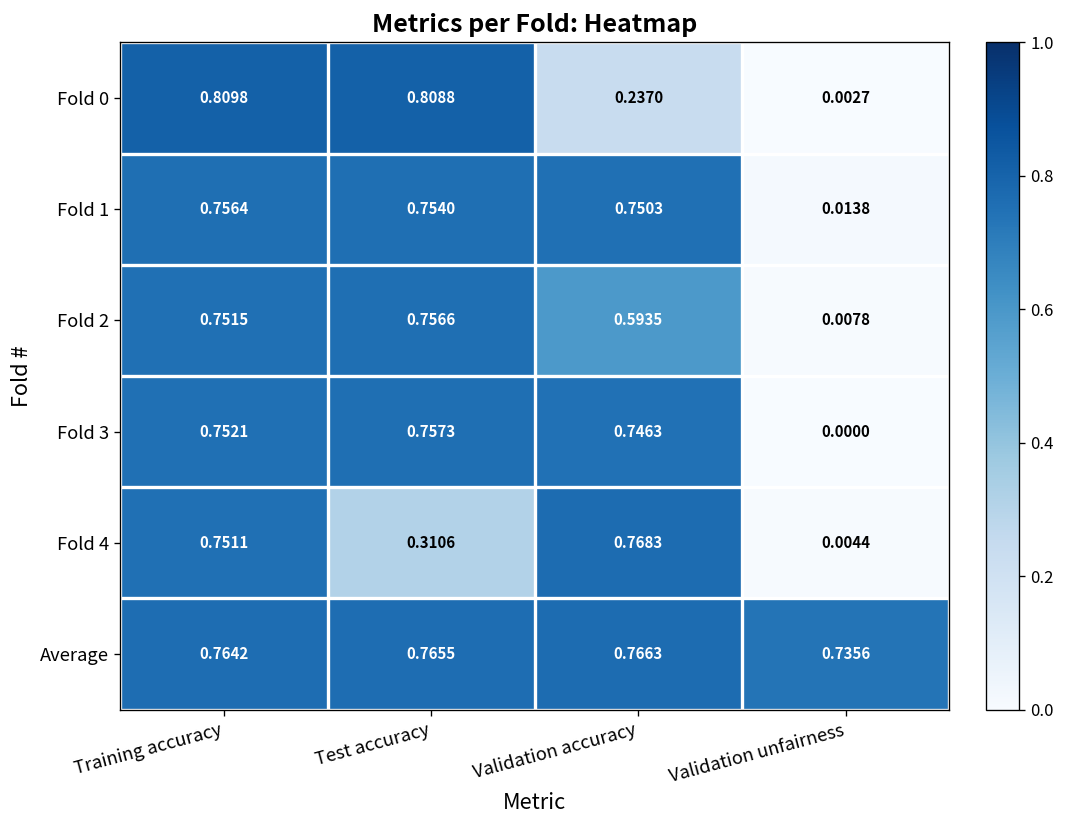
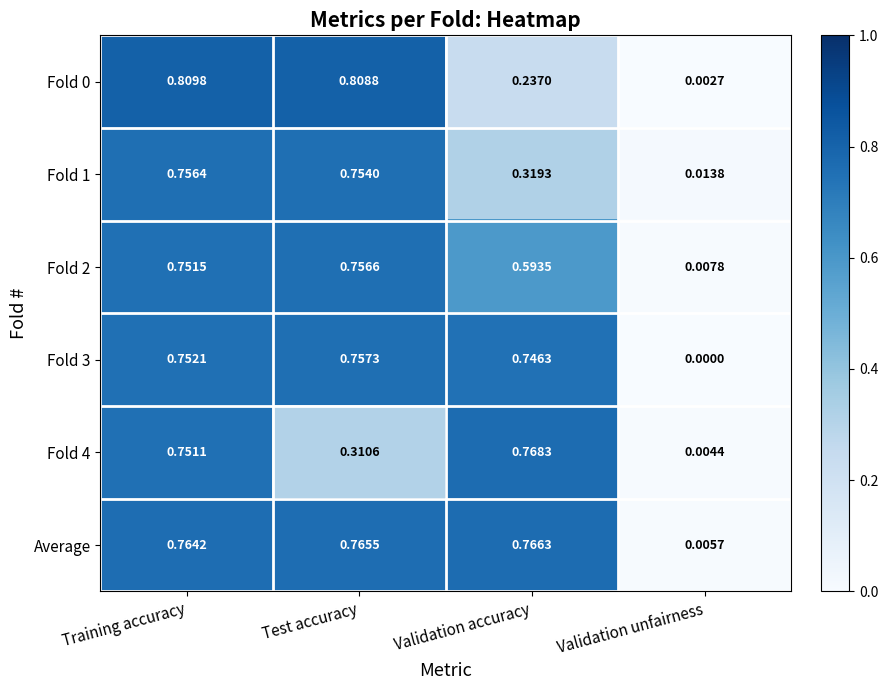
Fold 1, Validation accuracy: 0.7503 -> 0.3193
Average, Validation unfairness: 0.7356 -> 0.0057
